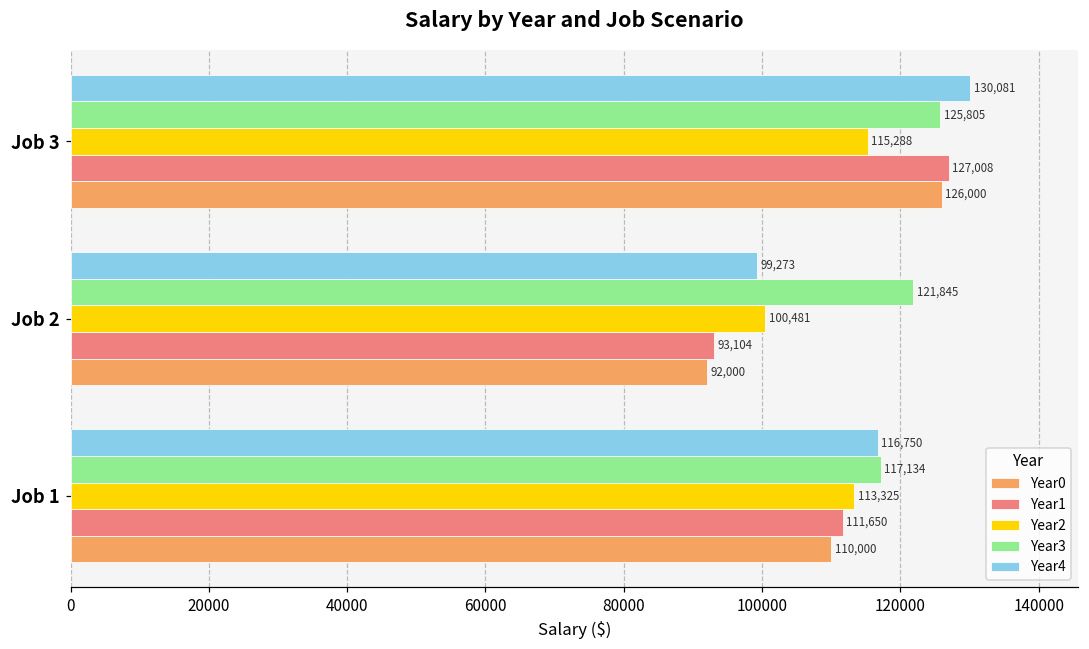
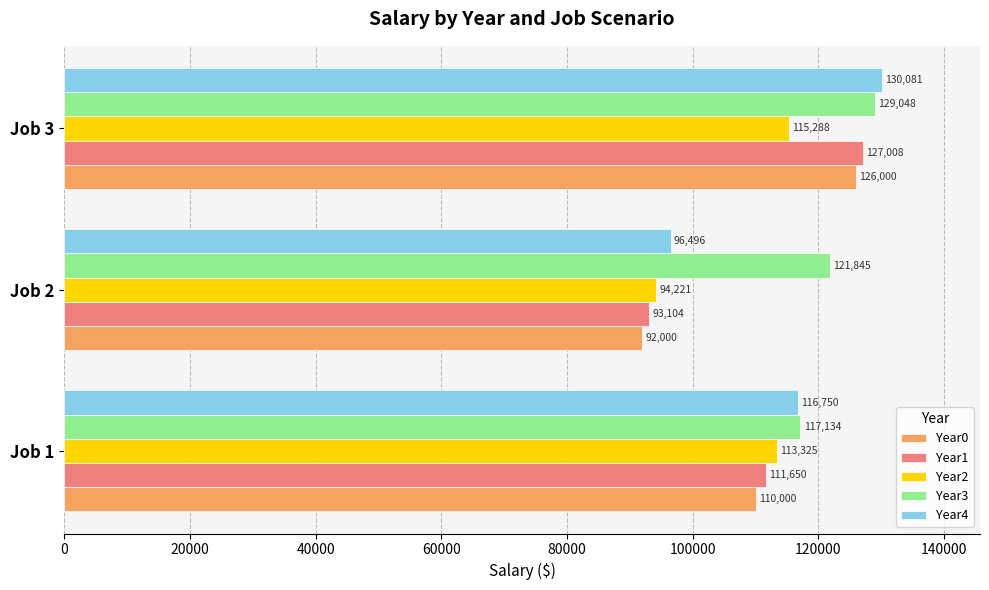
Year3, Job 3: 125,805 -> 129,048
Year4, Job 2: 99,273 -> 96,496
Year2, Job 2: 100,481 -> 94,221
